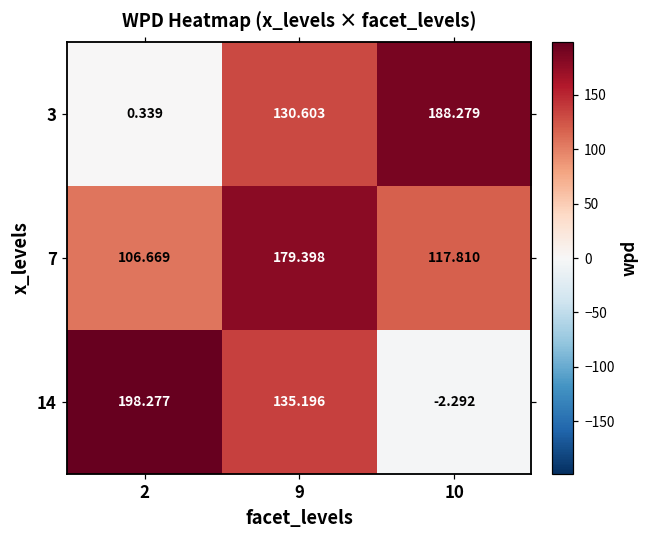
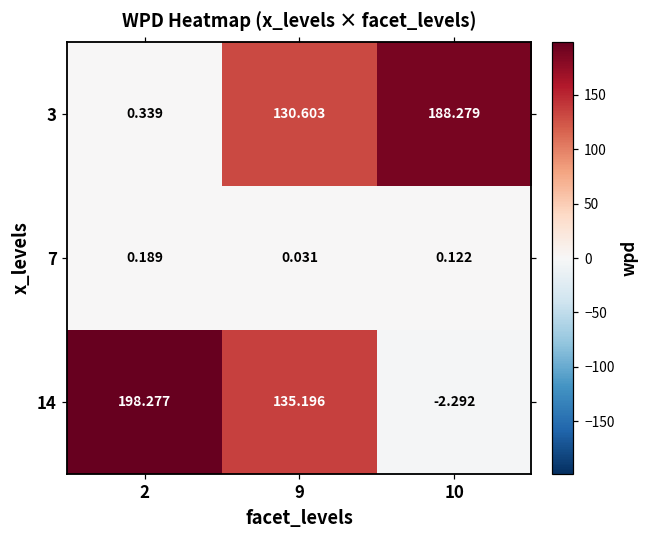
7, 2: 106.669 -> 0.189
7, 9: 179.398 -> 0.031
7, 10: 117.810 -> 0.122
